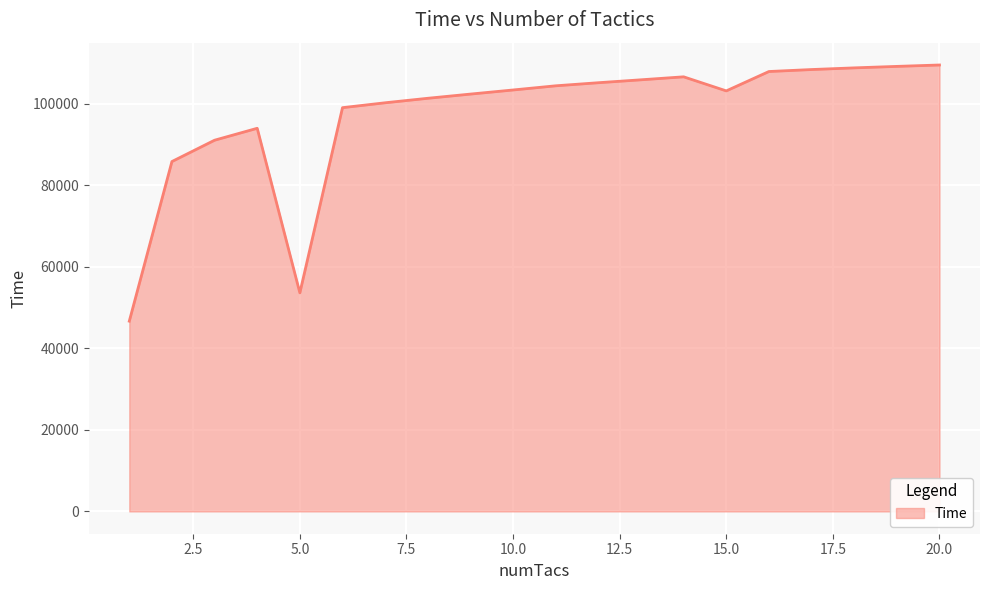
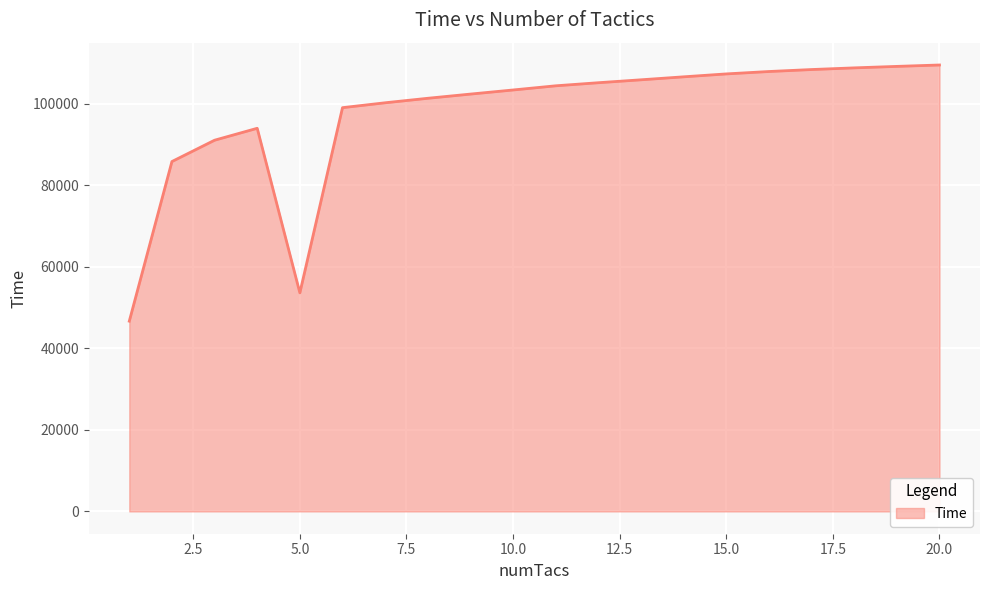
15.0: 103000 -> 107000
